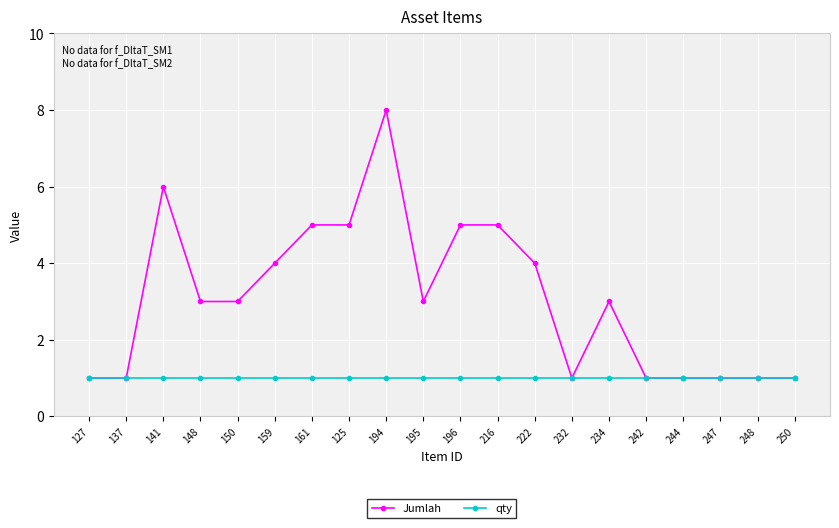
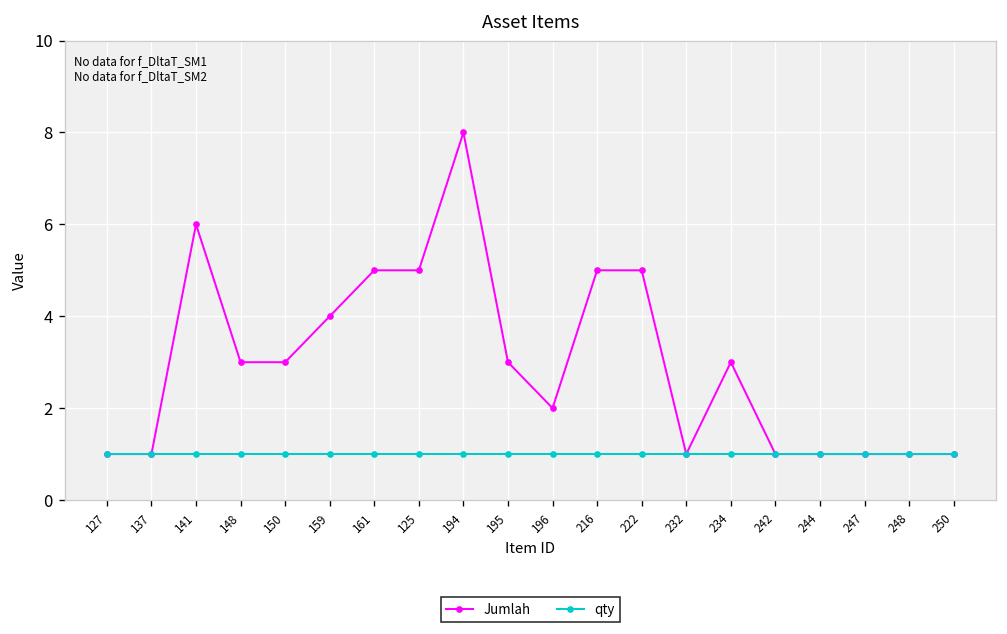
Jumlah, 196: 5 -> 2
Jumlah, 222: 4 -> 5
